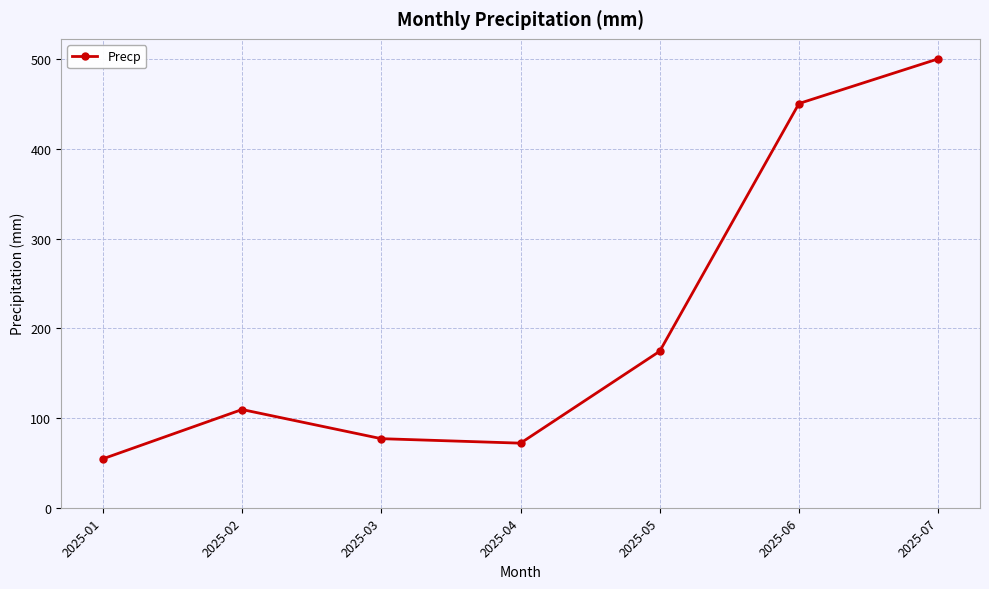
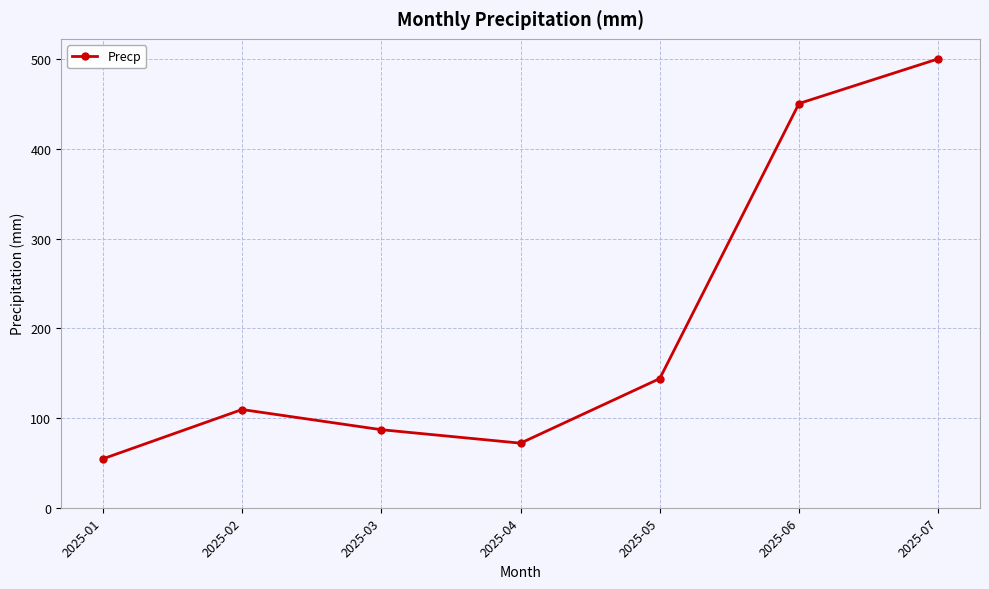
2025-03: 80 -> 90
2025-05: 170 -> 140
